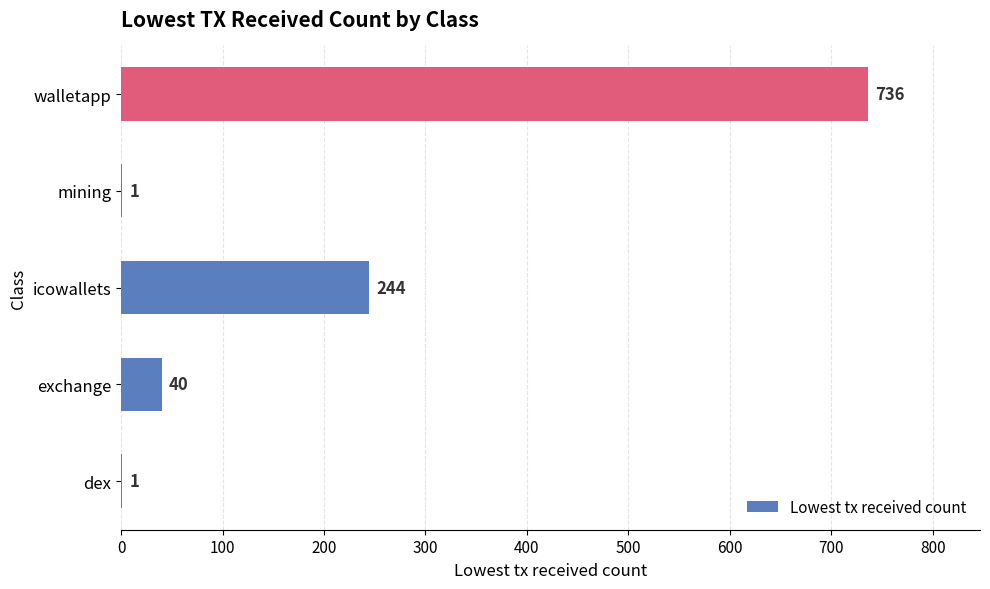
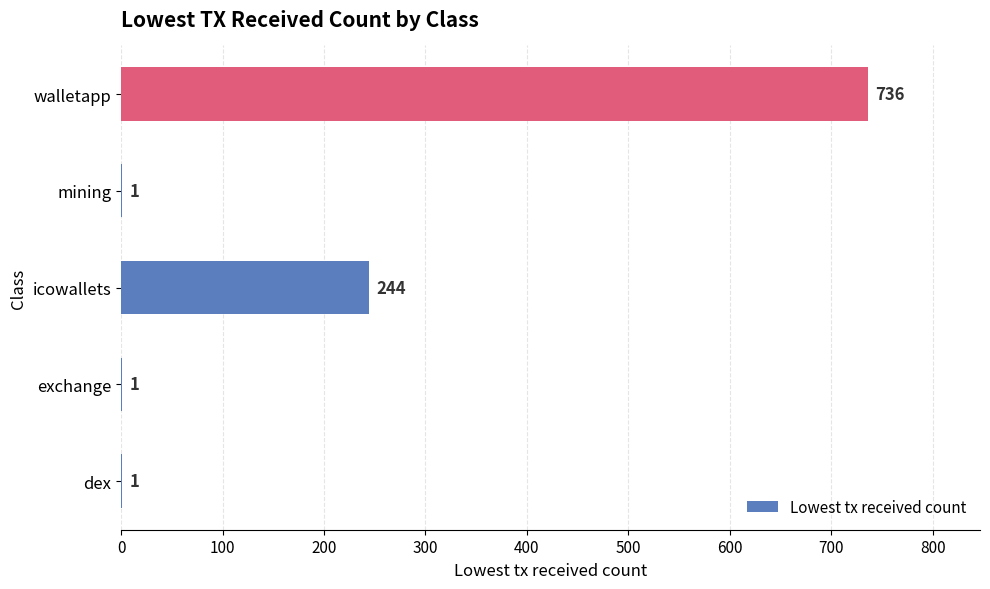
exchange: 40 -> 1
